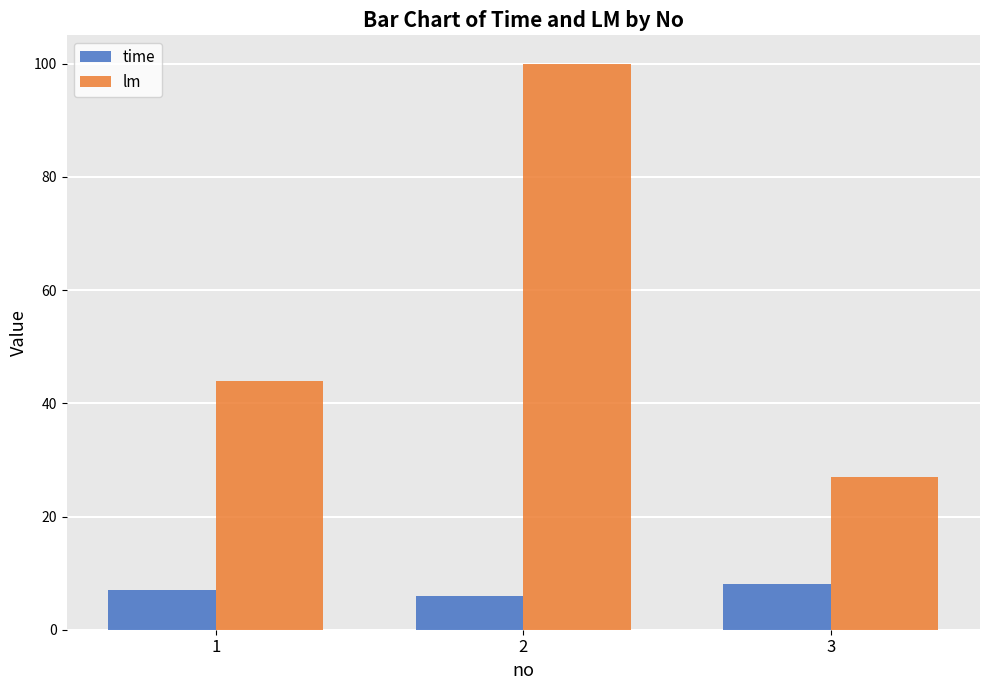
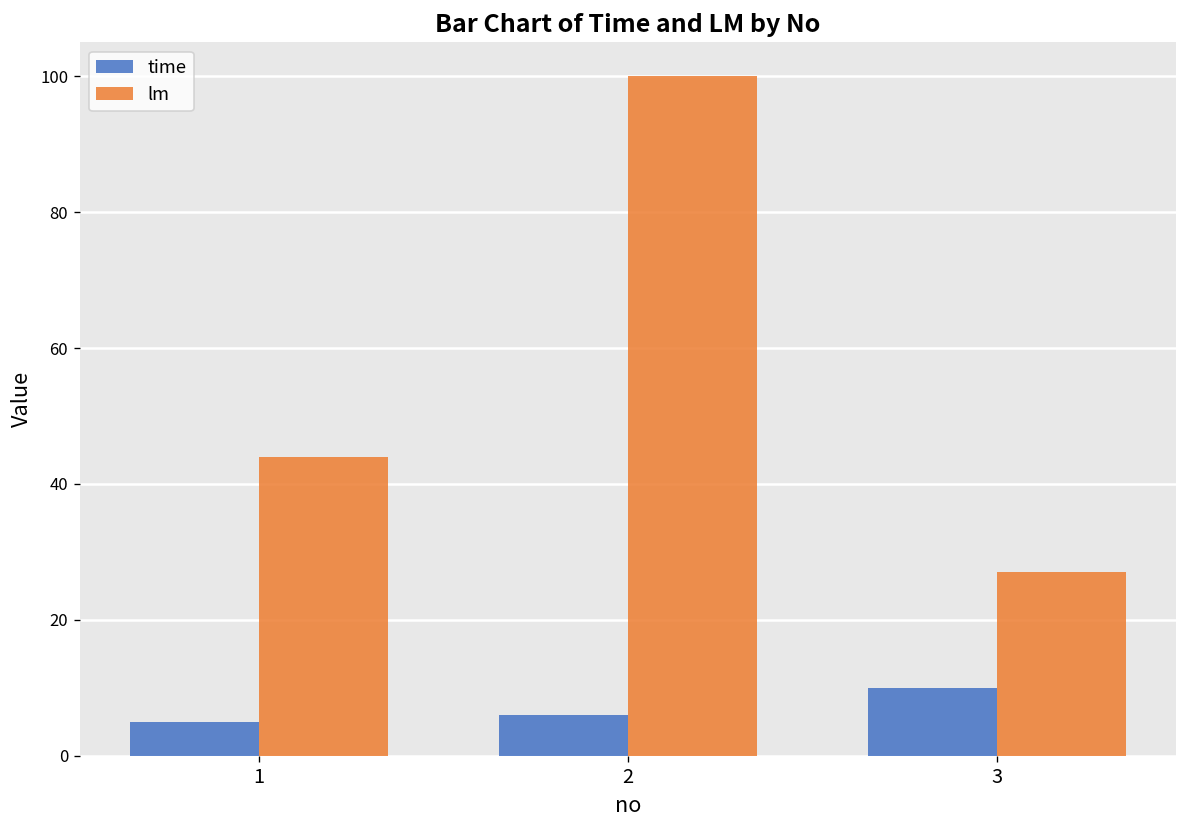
time, 1: 7 -> 5
time, 3: 8 -> 10
